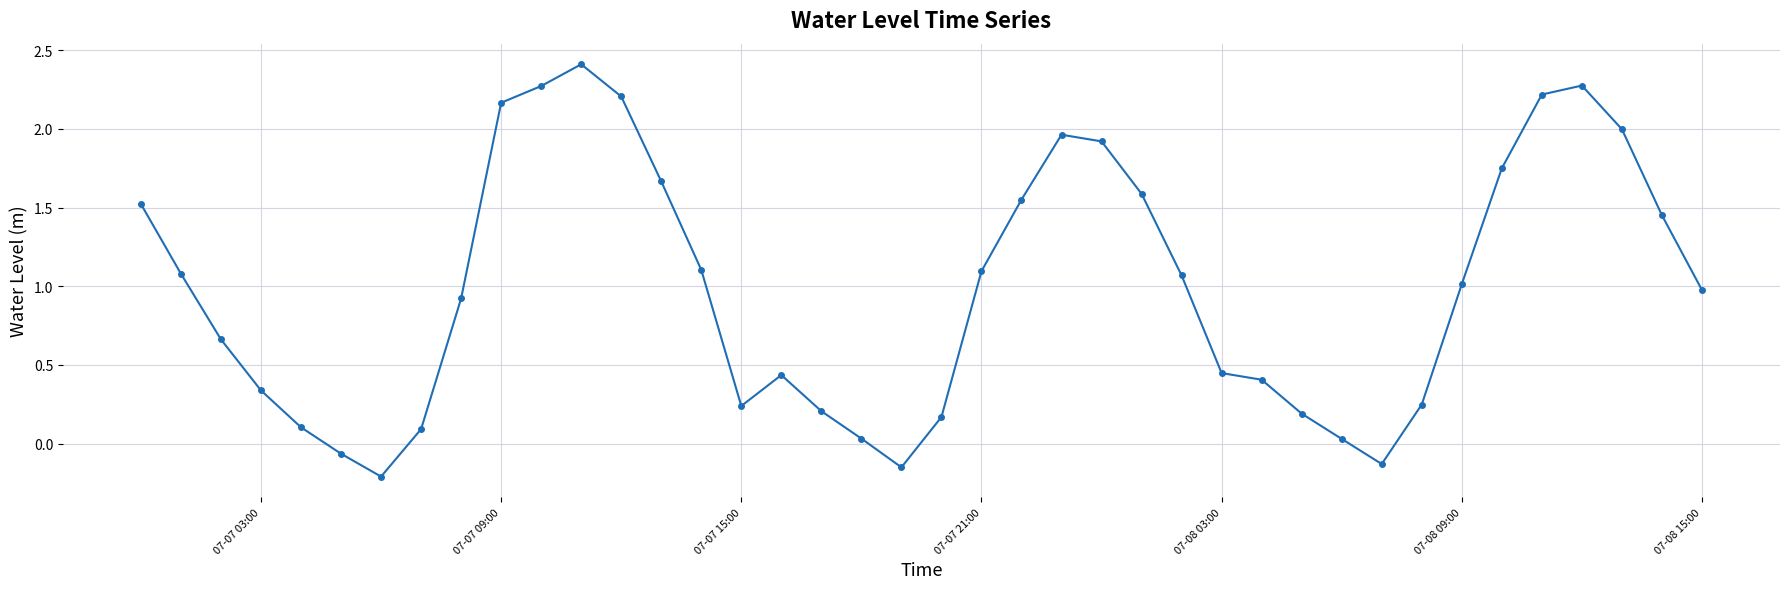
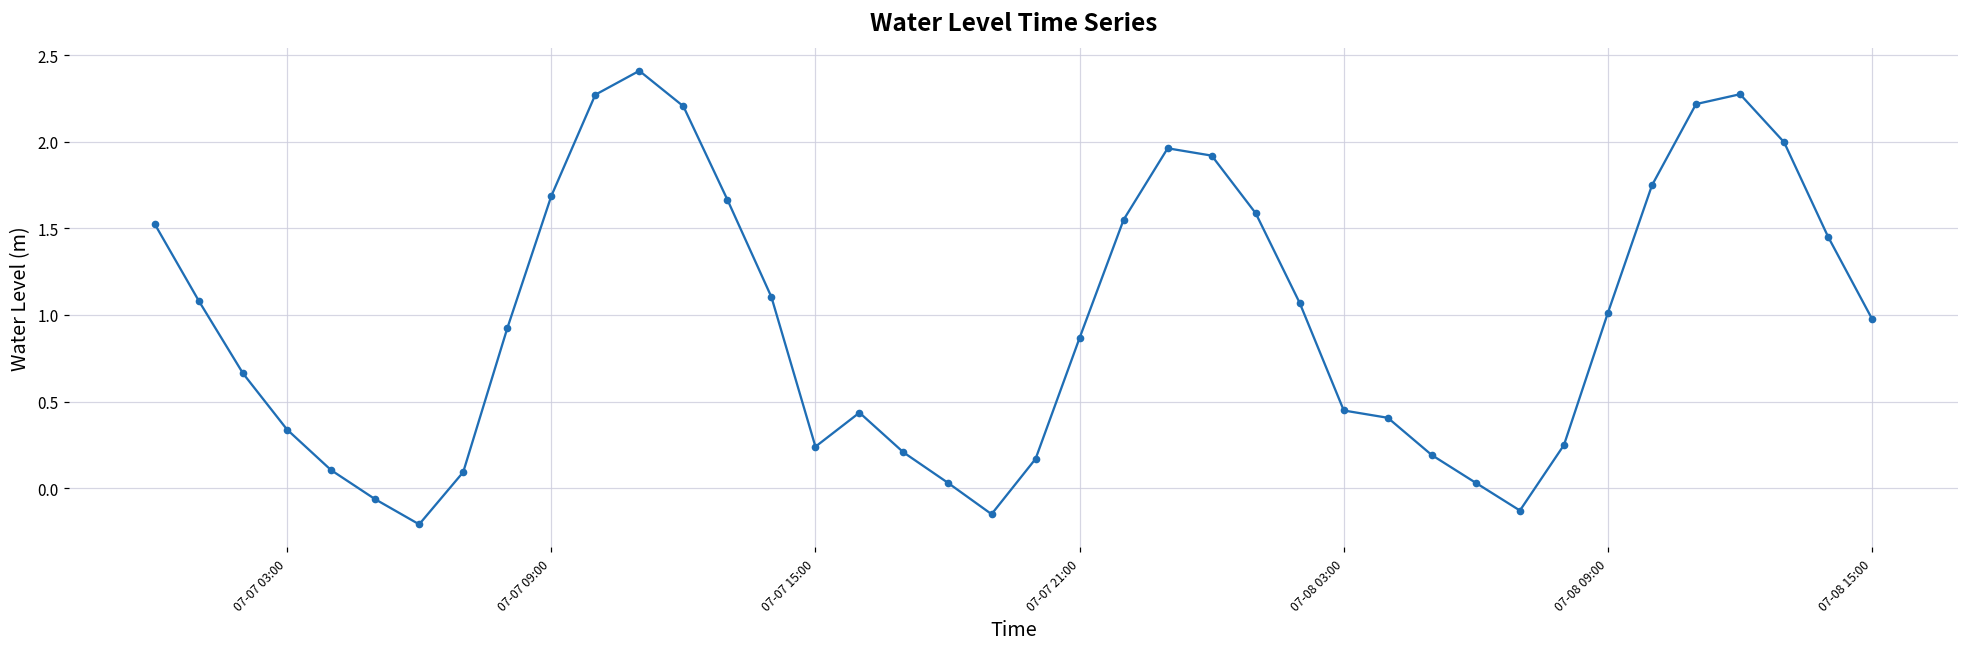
07-07 09:00: 2.17 -> 1.69
07-07 21:00: 1.10 -> 0.87
